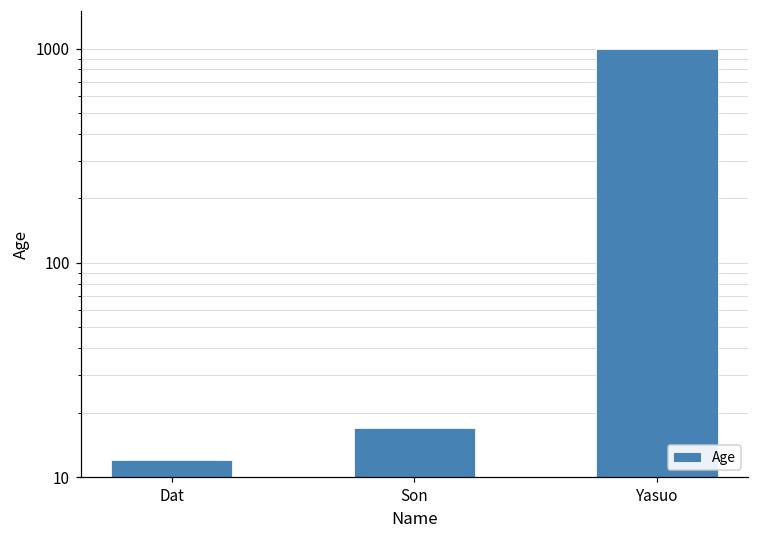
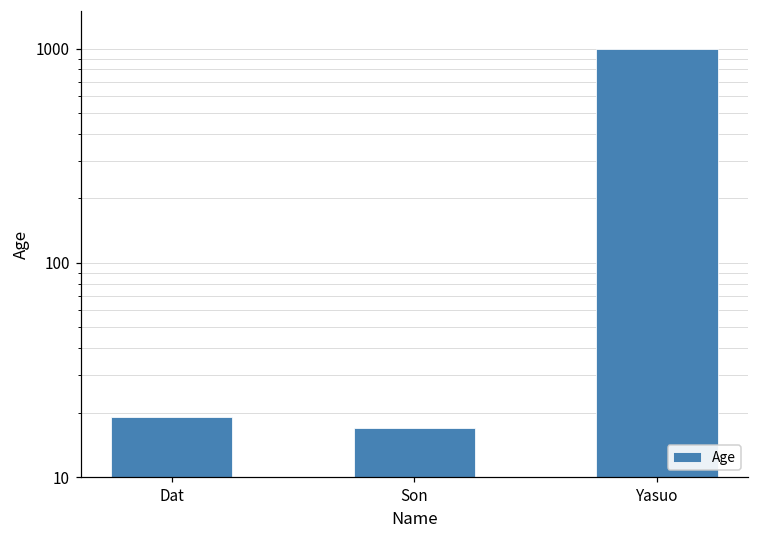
Dat: 12 -> 19
